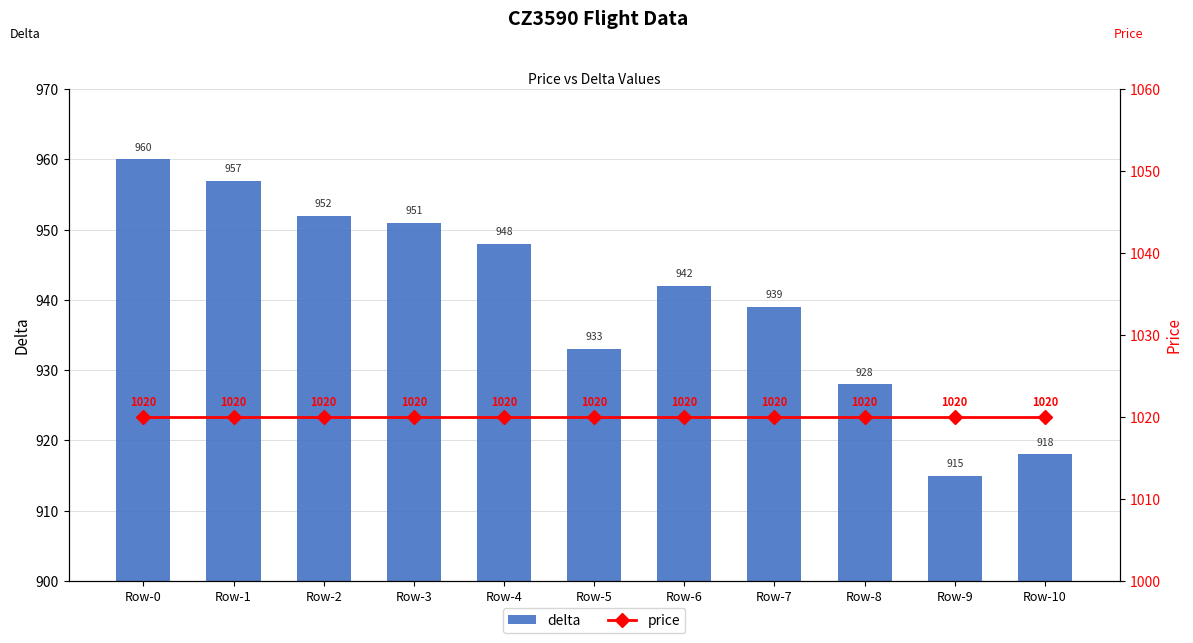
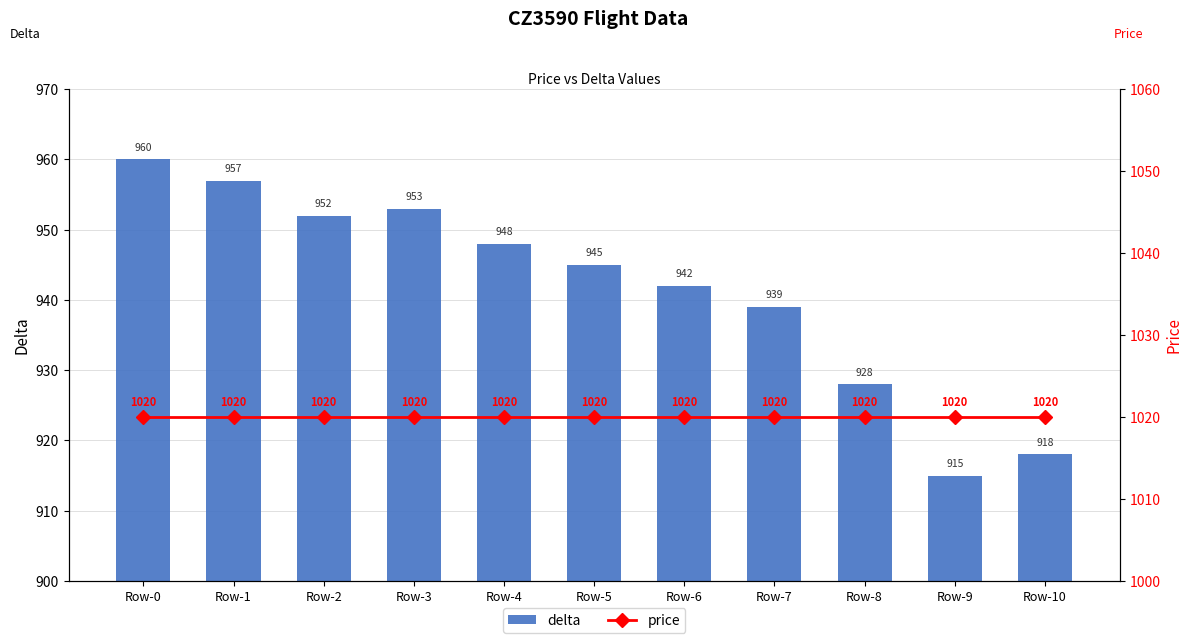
delta, Row-3: 951 -> 953
delta, Row-5: 933 -> 945
